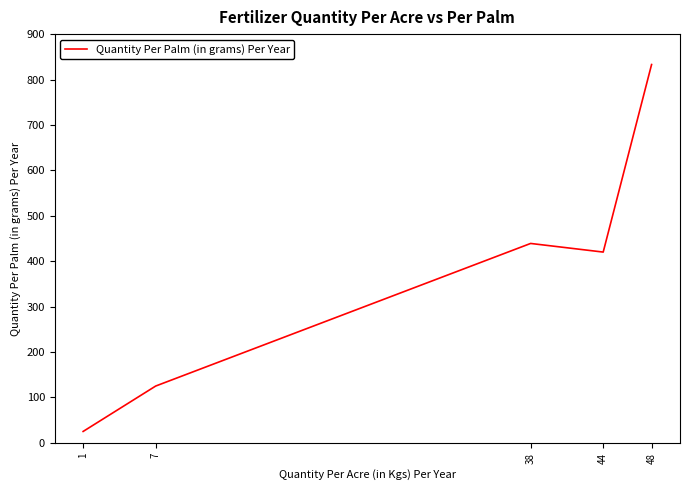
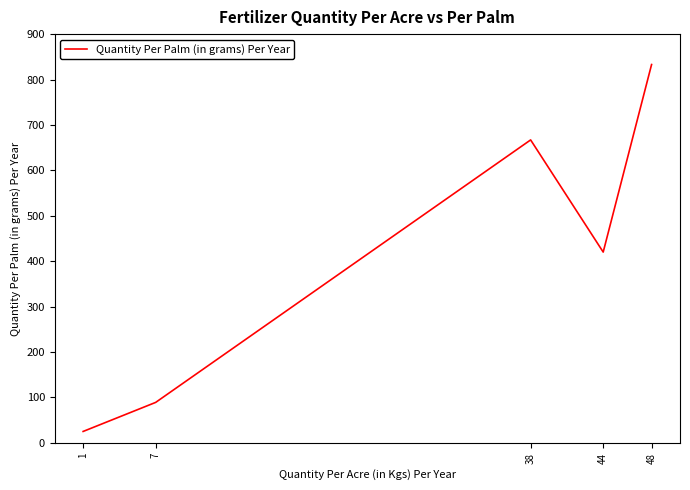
7: 130 -> 90
38: 440 -> 670
